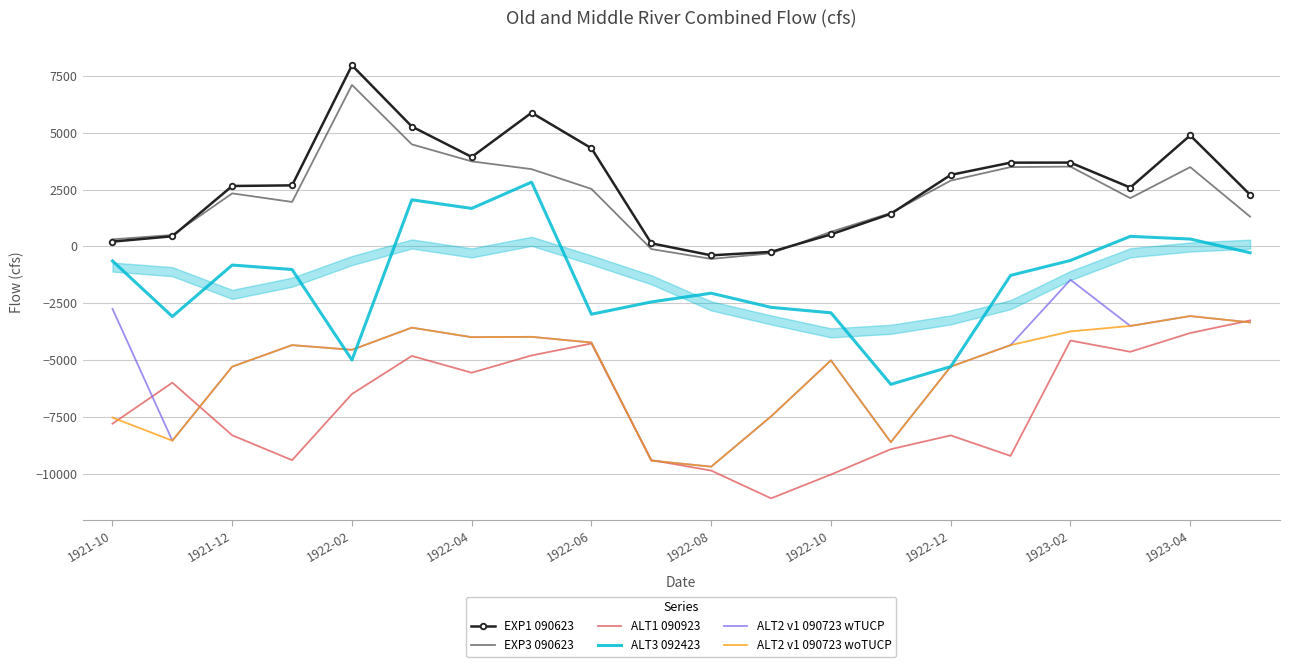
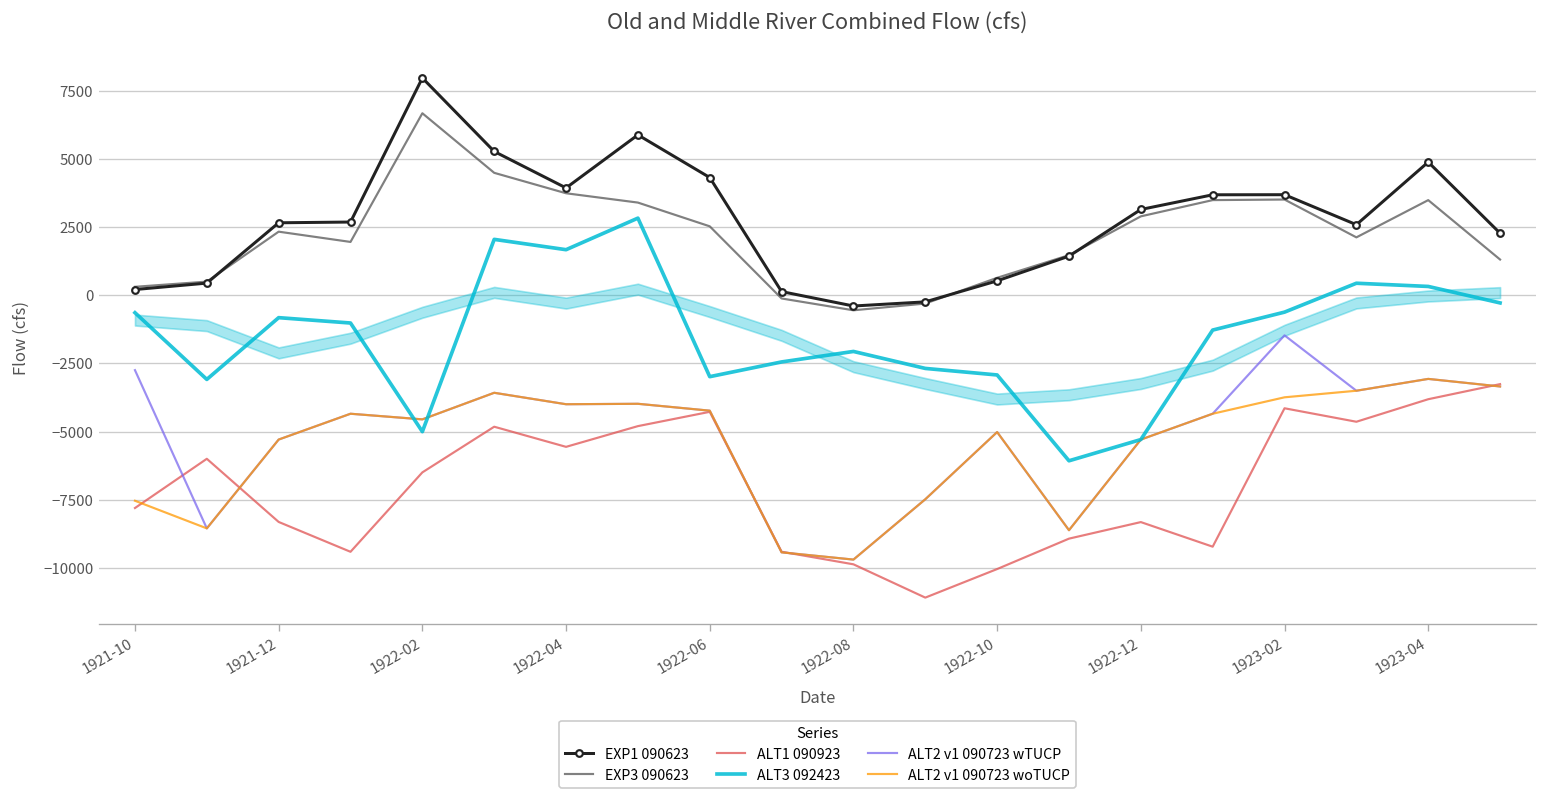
EXP3 090623, 1922-02: 7100 -> 6700
